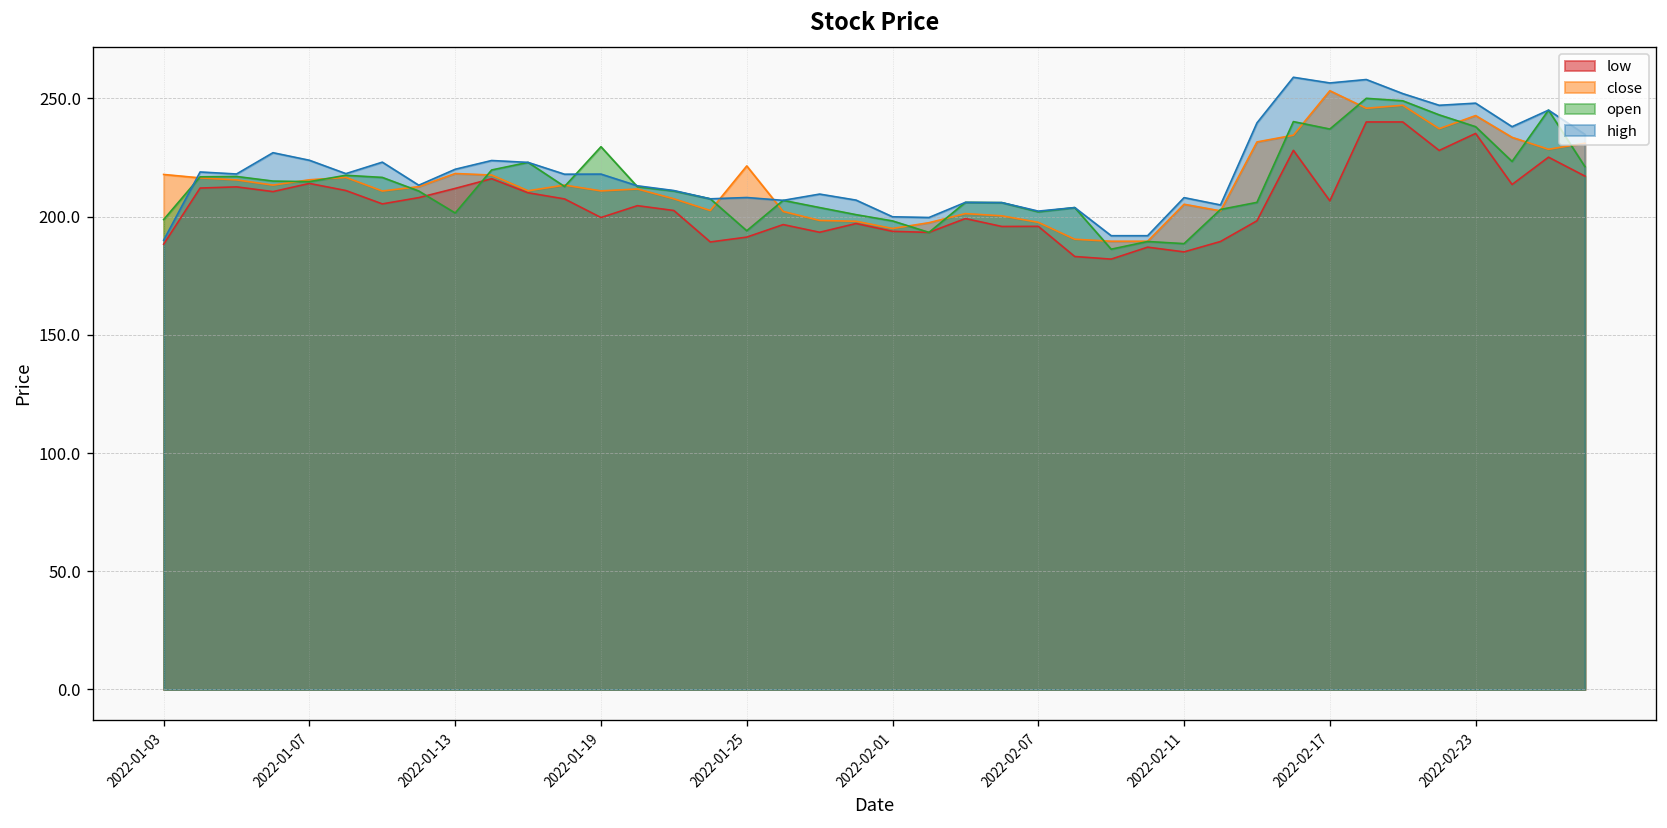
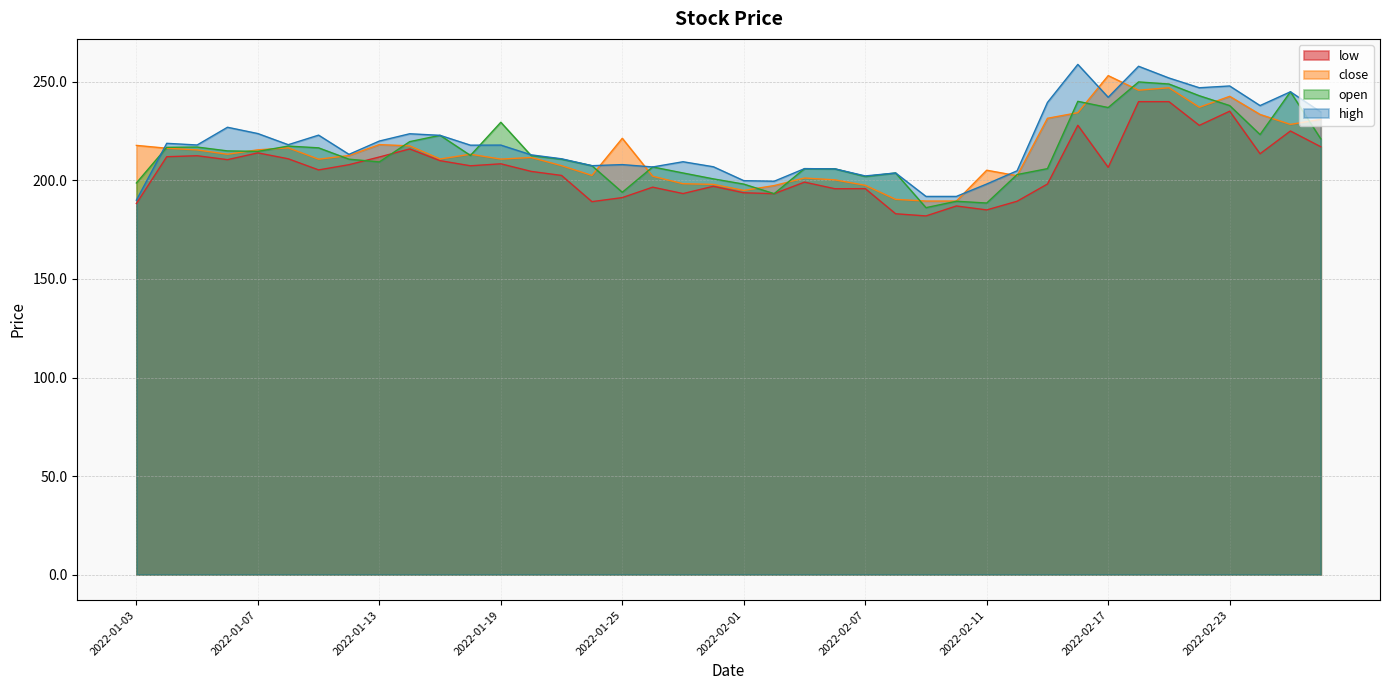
open, 2022-01-13: 202 -> 209
low, 2022-01-19: 200 -> 208
high, 2022-02-11: 208 -> 198
high, 2022-02-17: 257 -> 242
